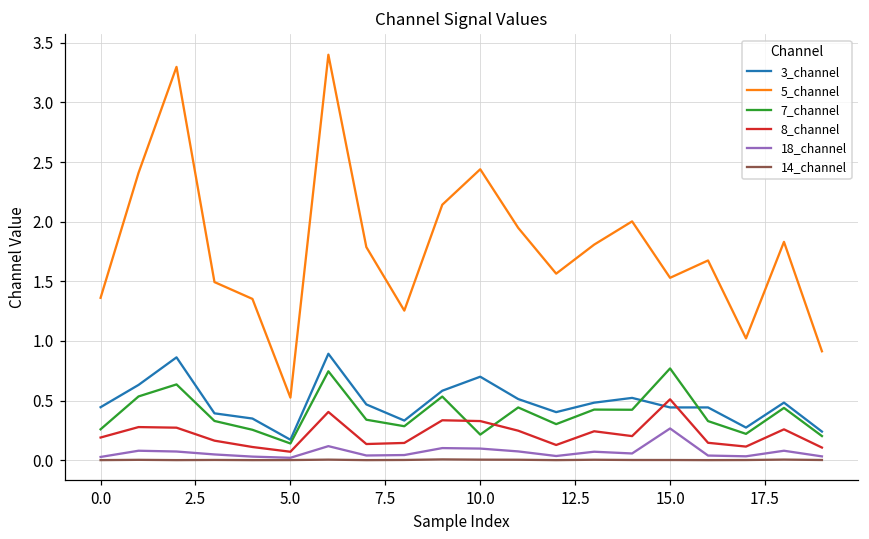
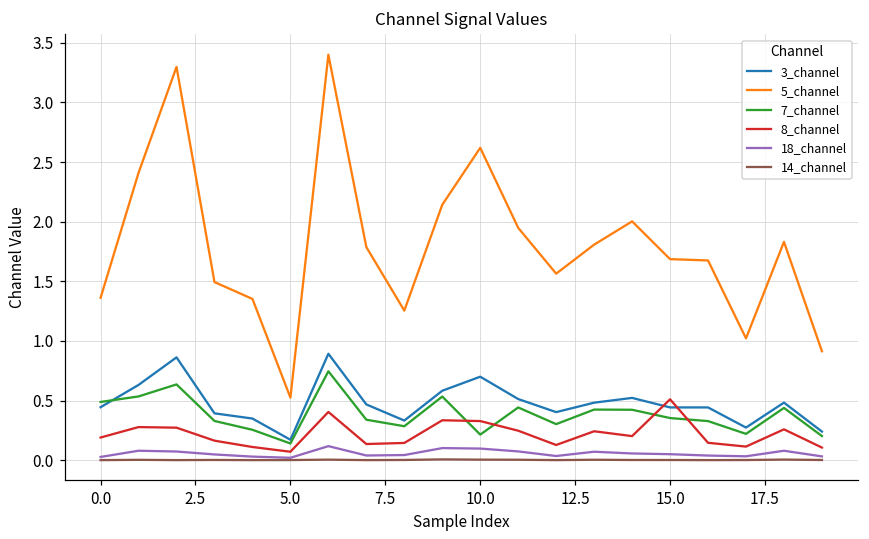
7_channel, 0.0: 0.26 -> 0.49
5_channel, 10.0: 2.44 -> 2.62
5_channel, 15.0: 1.53 -> 1.69
7_channel, 15.0: 0.77 -> 0.35
18_channel, 15.0: 0.27 -> 0.05
